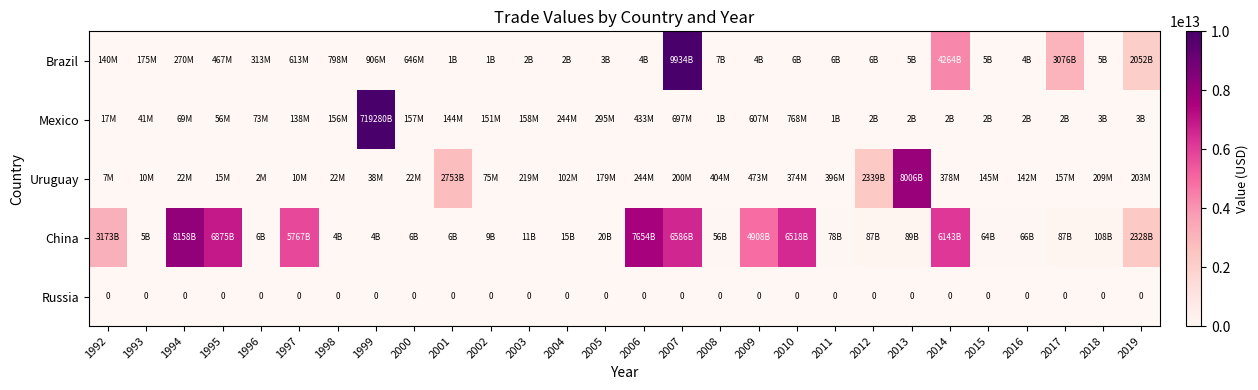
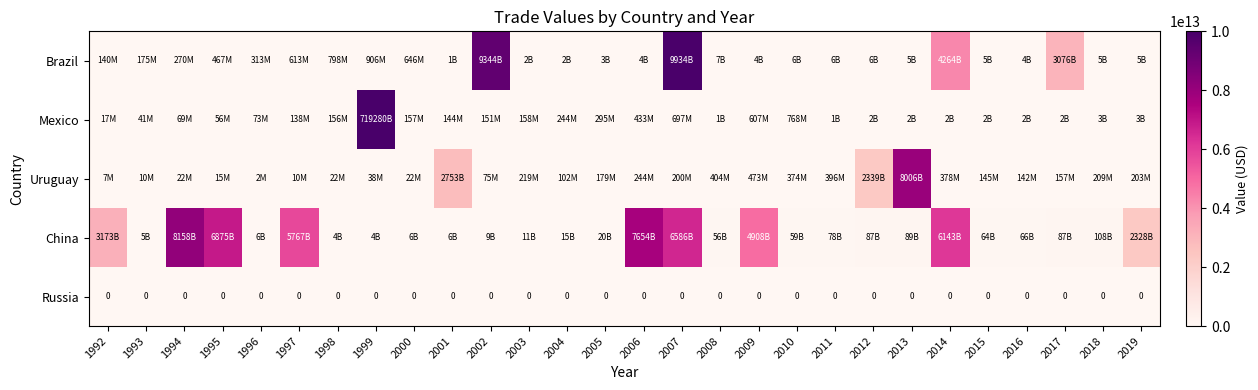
Brazil, 2002: 1B -> 9344B
Brazil, 2019: 2052B -> 5B
China, 2010: 6518B -> 59B
